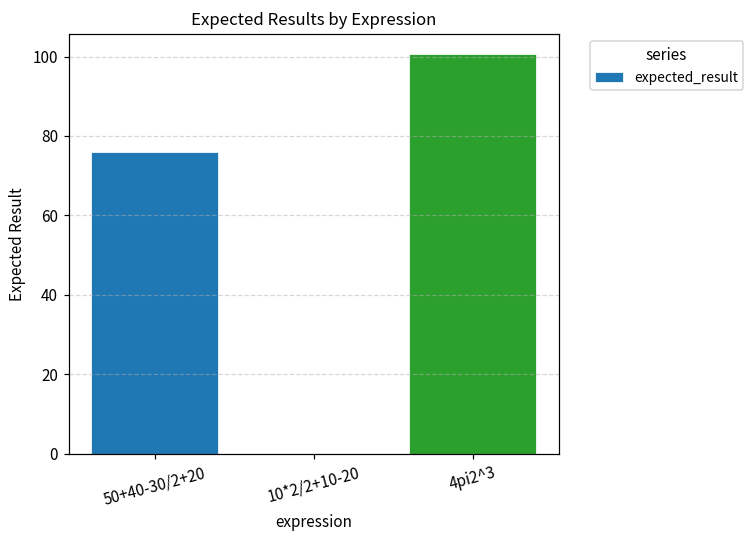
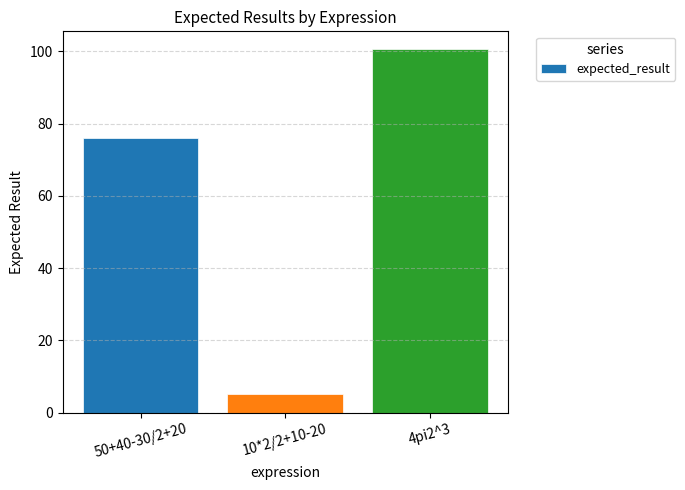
10*2/2+10-20: 0 -> 5
